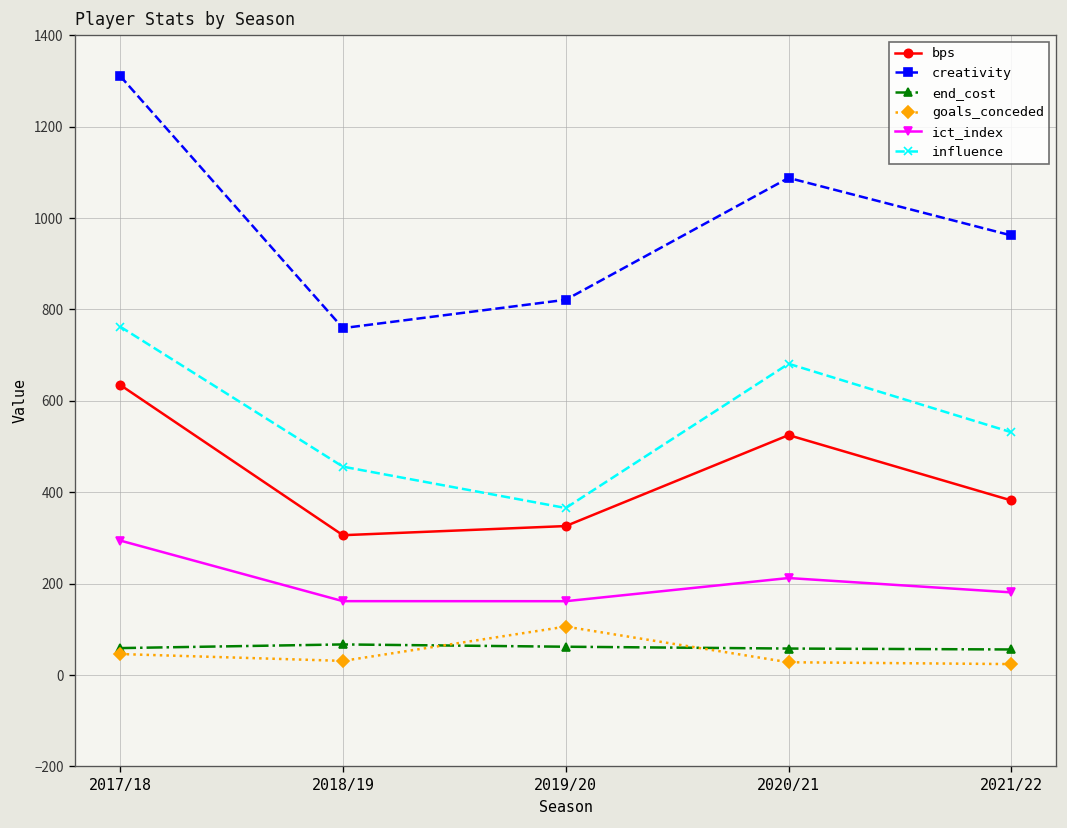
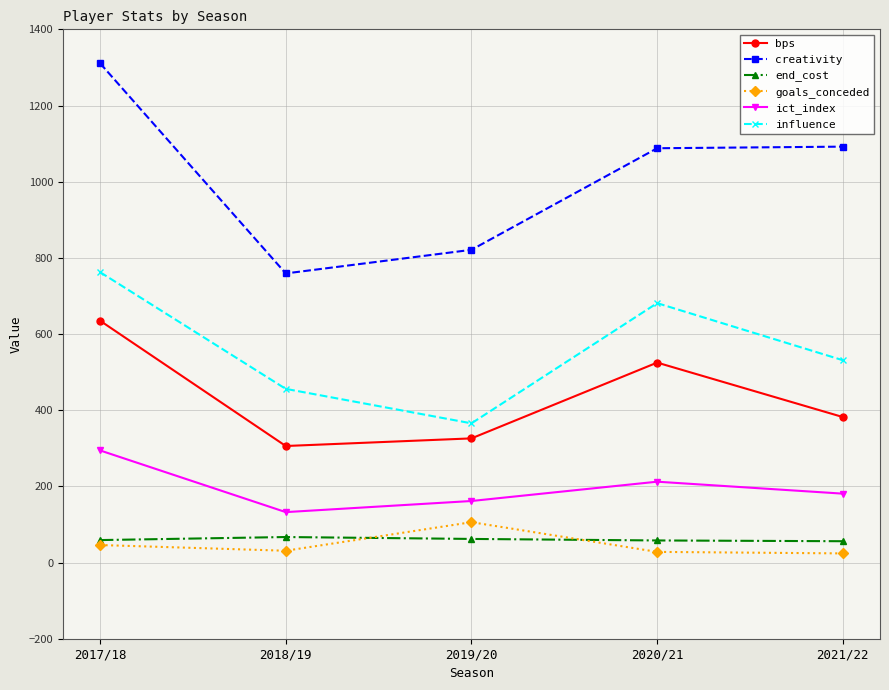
ict_index, 2018/19: 160 -> 130
creativity, 2021/22: 960 -> 1090
